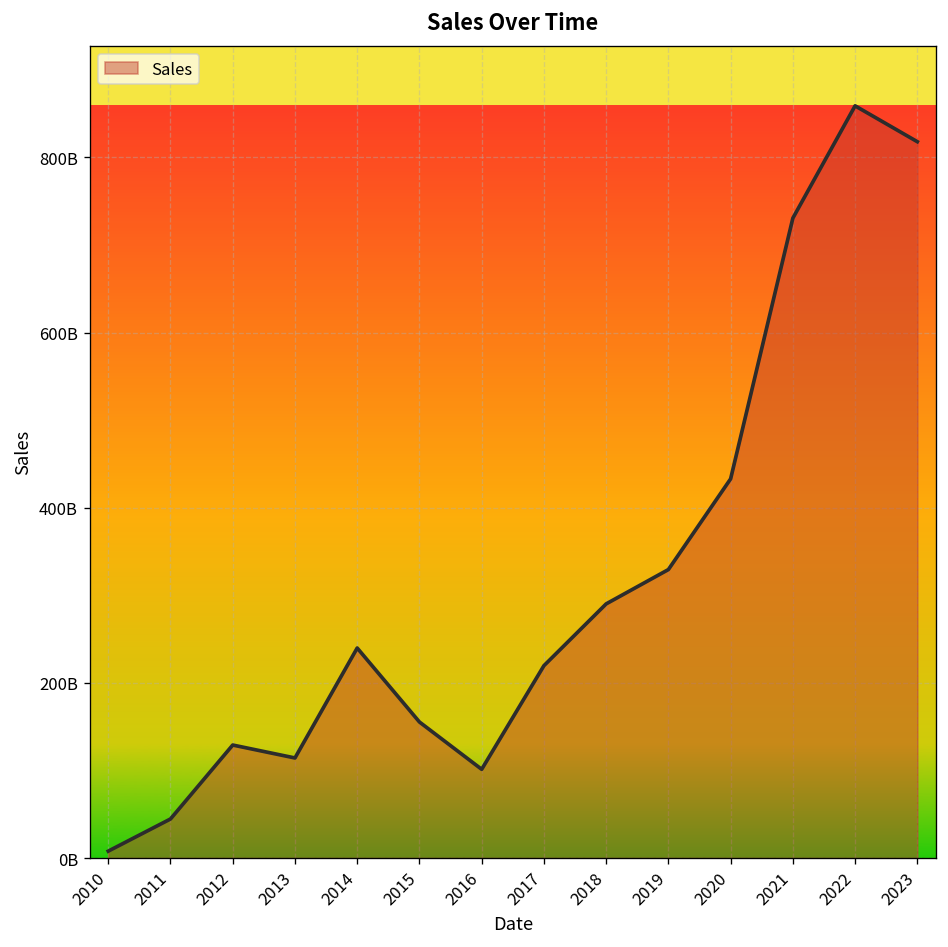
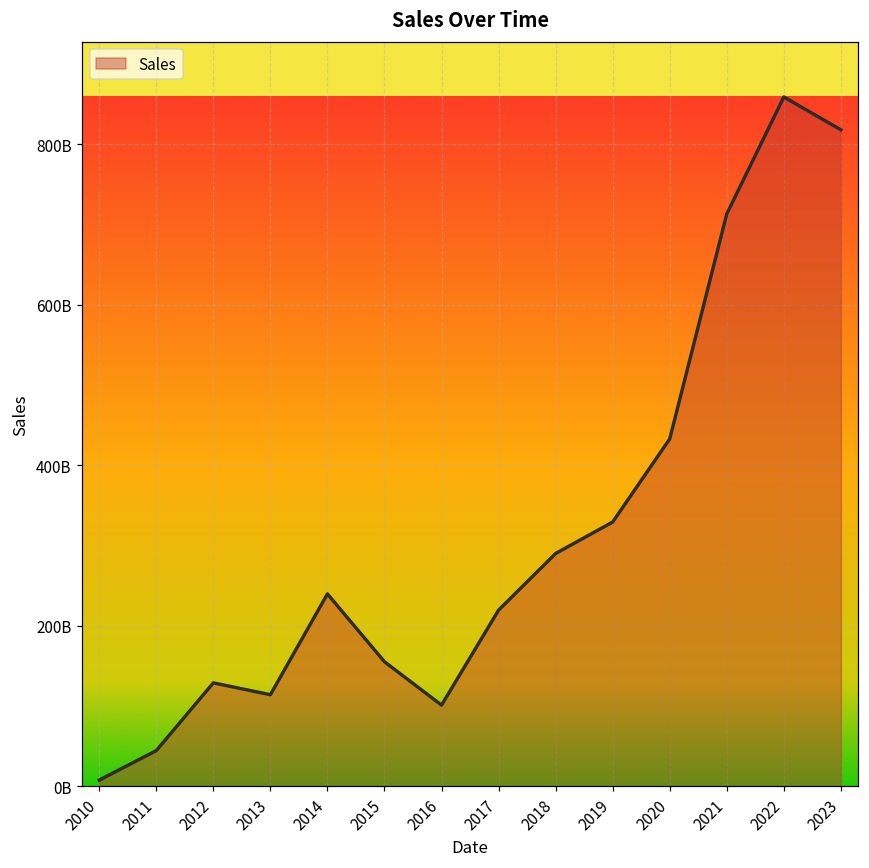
2021: 730000000000 -> 710000000000
